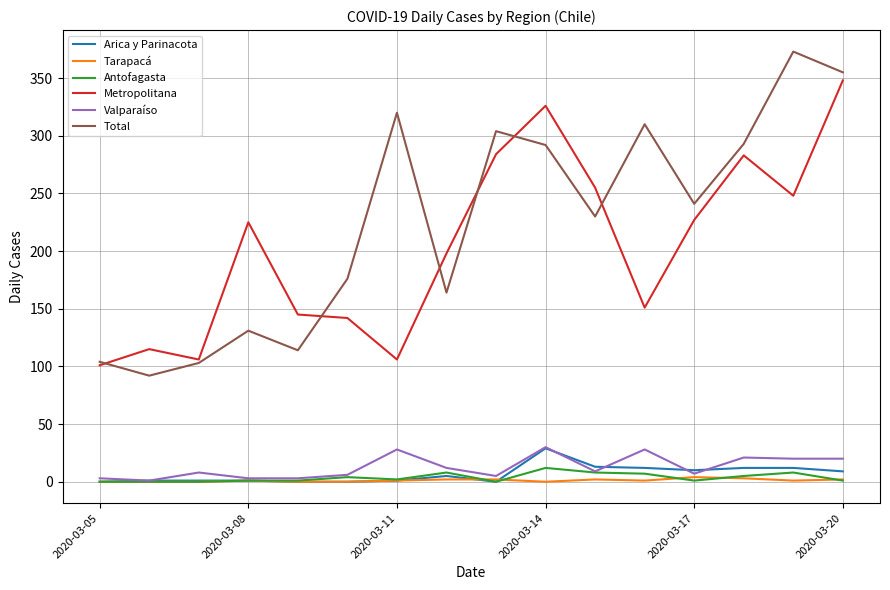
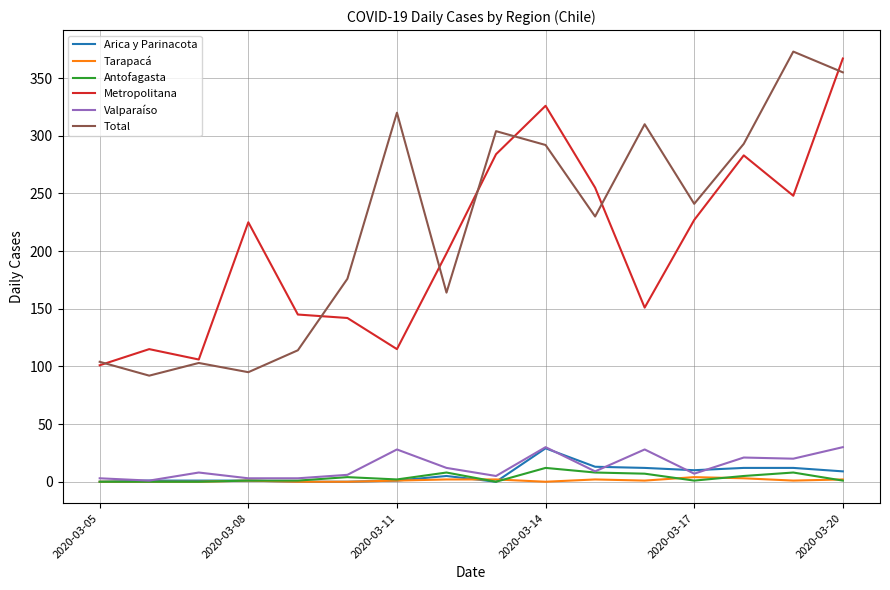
Total, 2020-03-08: 131 -> 95
Metropolitana, 2020-03-11: 106 -> 115
Metropolitana, 2020-03-20: 348 -> 367
Valparaíso, 2020-03-20: 20 -> 30
